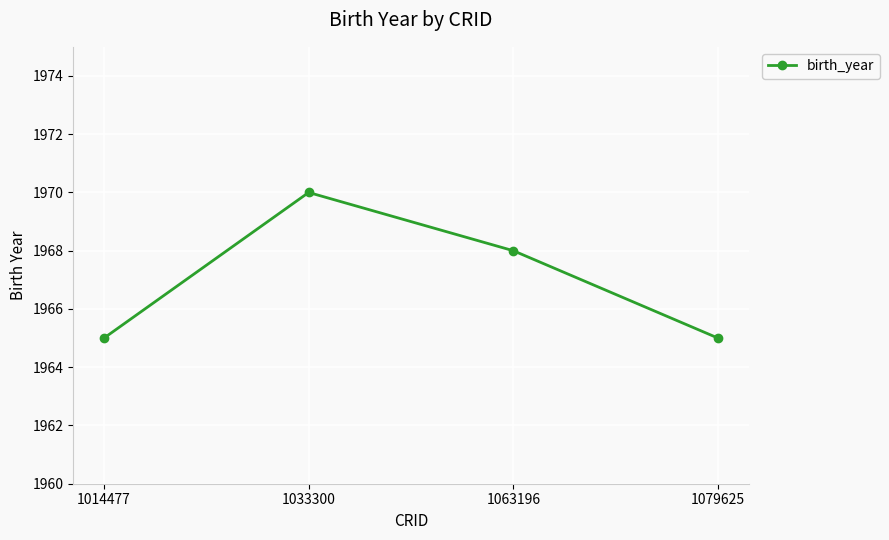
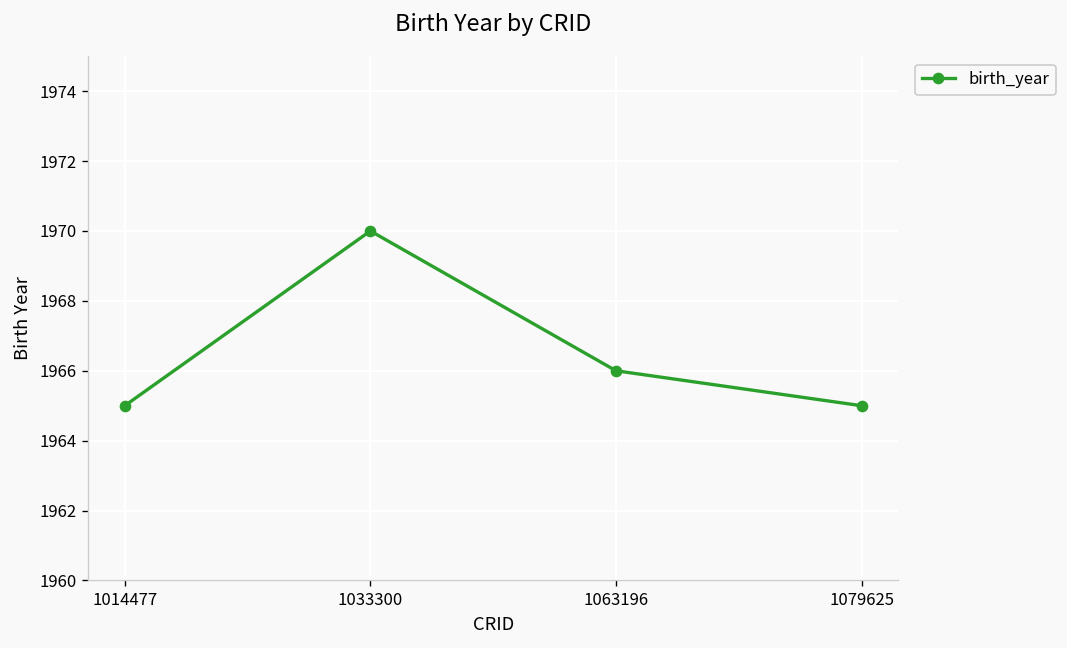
1063196: 1968 -> 1966
